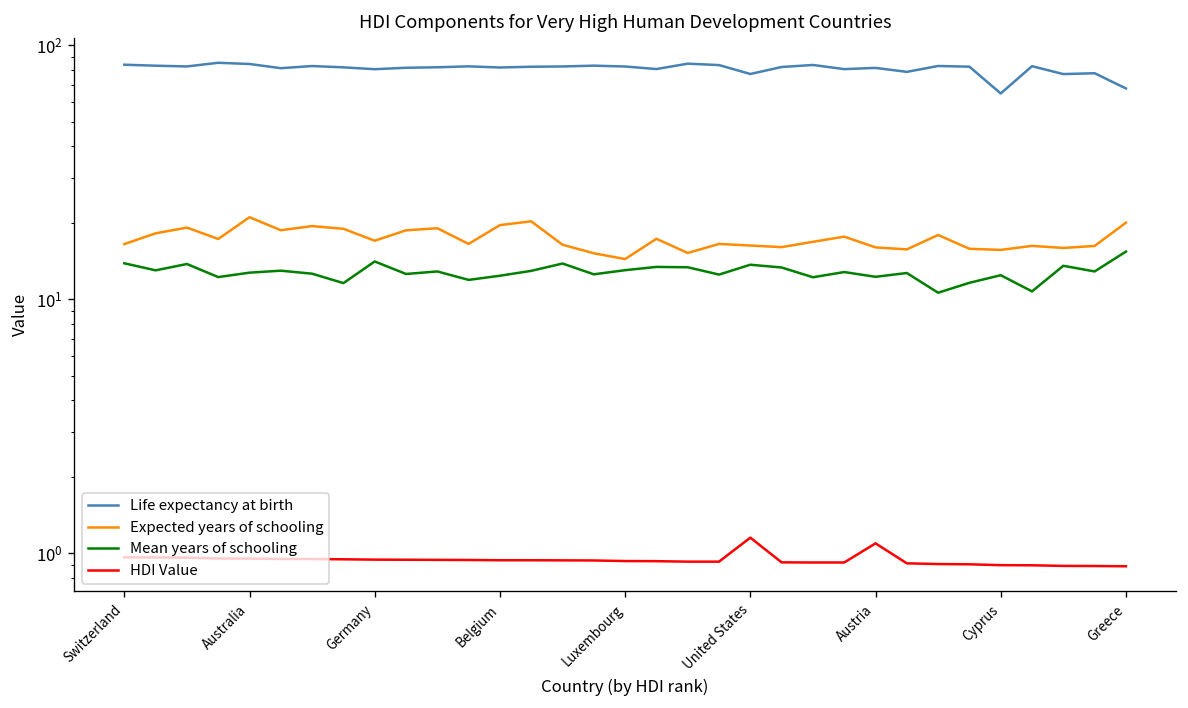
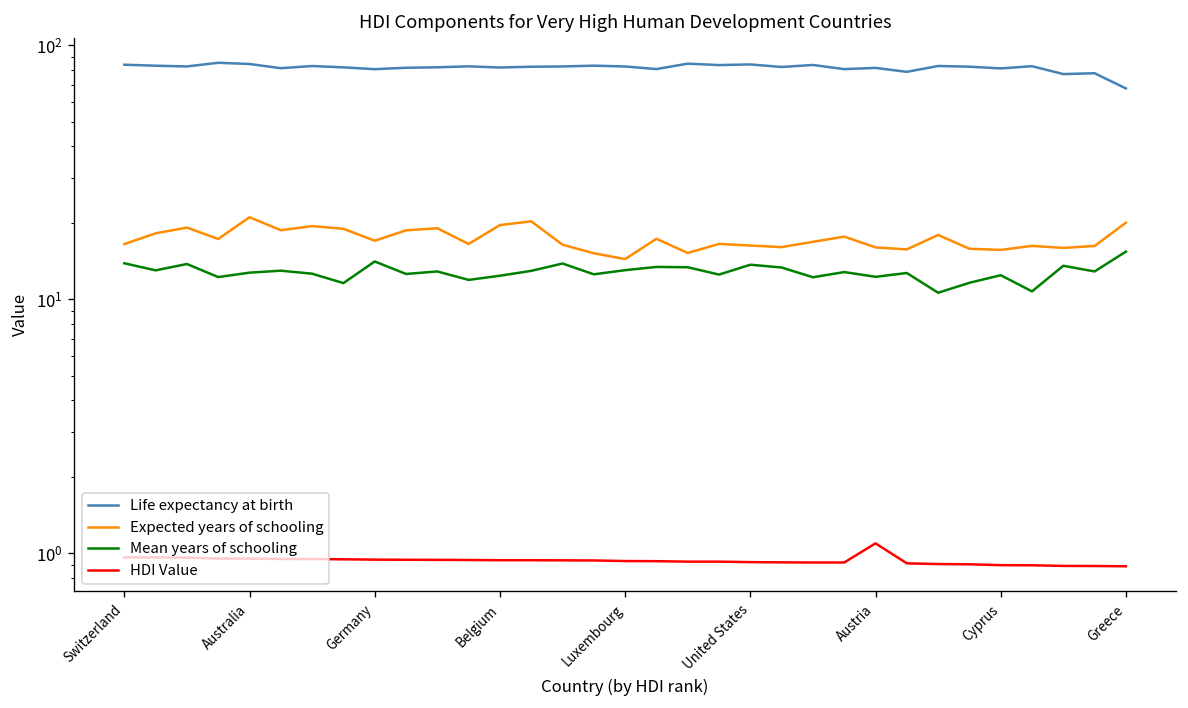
Life expectancy at birth, United States: 77 -> 84
HDI Value, United States: 1.2 -> 0.9
Life expectancy at birth, Cyprus: 65 -> 81
